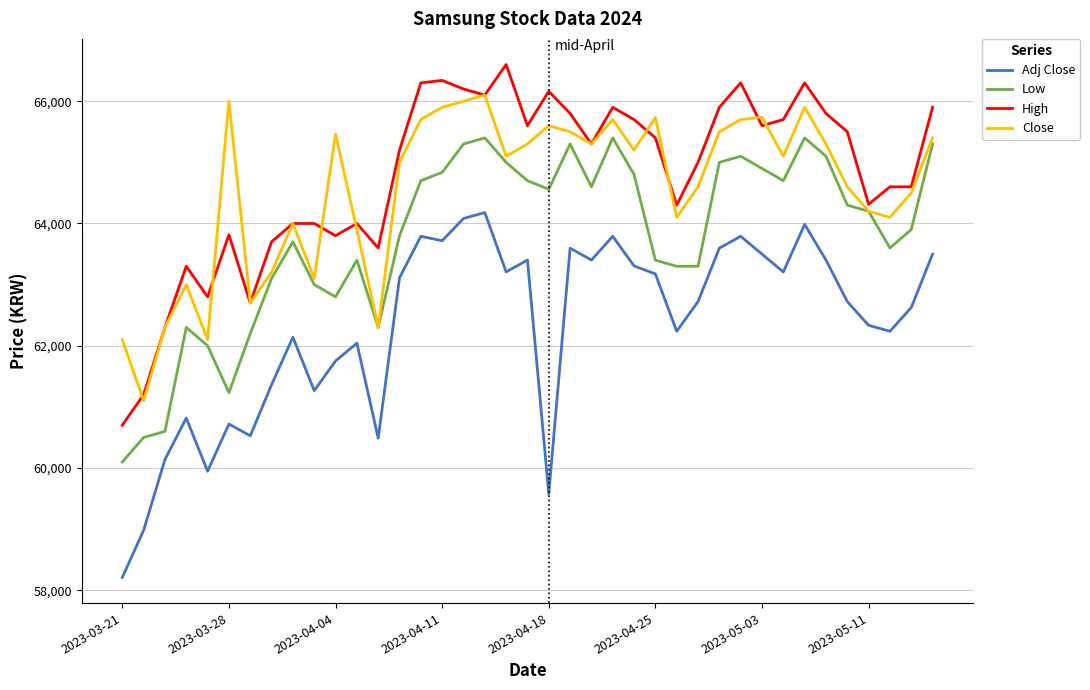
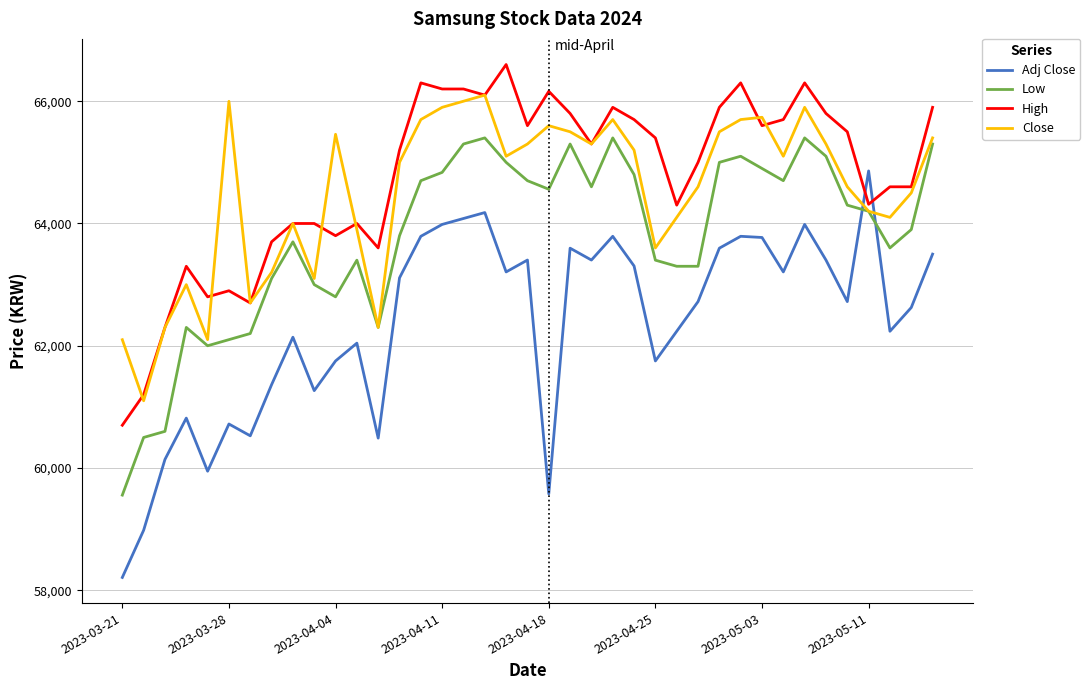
Low, 2023-03-21: 60,100 -> 59,600
Low, 2023-03-28: 61,200 -> 62,100
High, 2023-03-28: 63,800 -> 62,900
Adj Close, 2023-04-11: 63,700 -> 64,000
High, 2023-04-11: 66,300 -> 66,200
Adj Close, 2023-04-25: 63,200 -> 61,800
Close, 2023-04-25: 65,700 -> 63,600
Adj Close, 2023-05-03: 63,500 -> 63,800
Adj Close, 2023-05-11: 62,300 -> 64,900
